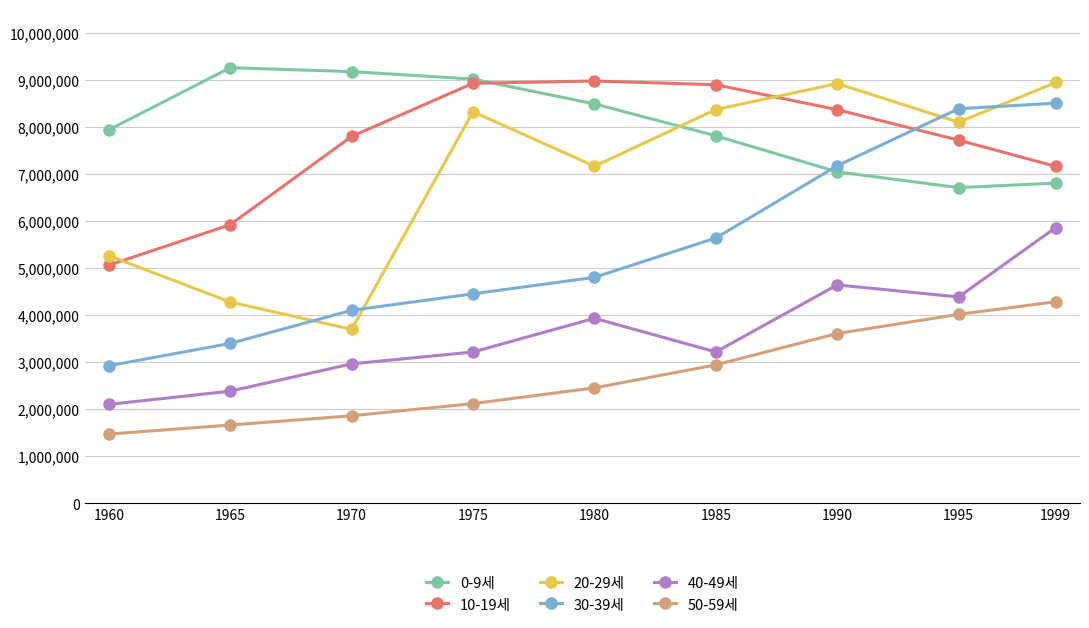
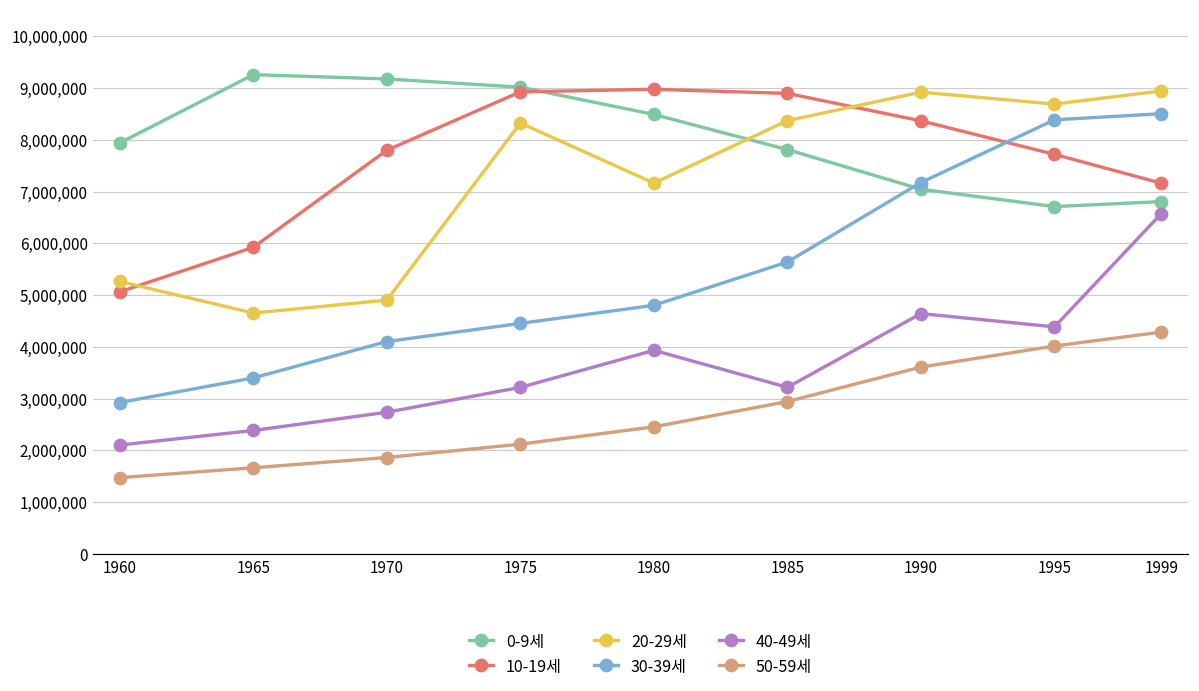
20-29세, 1965: 4,300,000 -> 4,700,000
20-29세, 1970: 3,700,000 -> 4,900,000
40-49세, 1970: 3,000,000 -> 2,700,000
20-29세, 1995: 8,100,000 -> 8,700,000
40-49세, 1999: 5,900,000 -> 6,600,000
